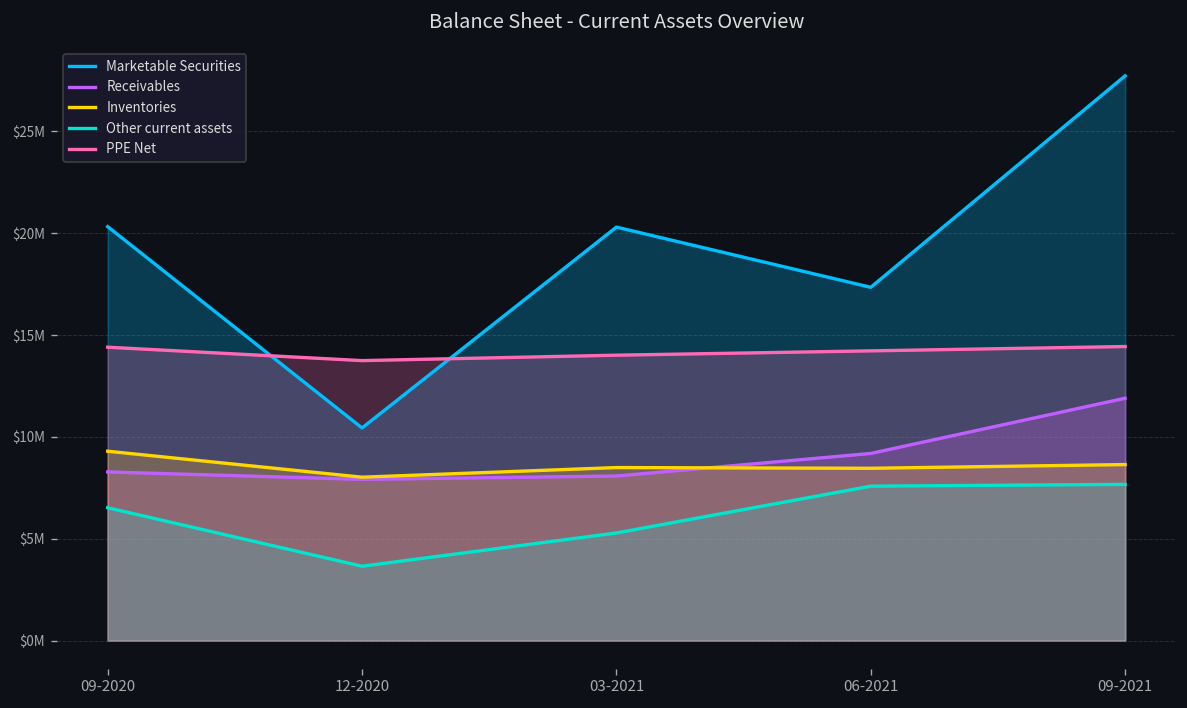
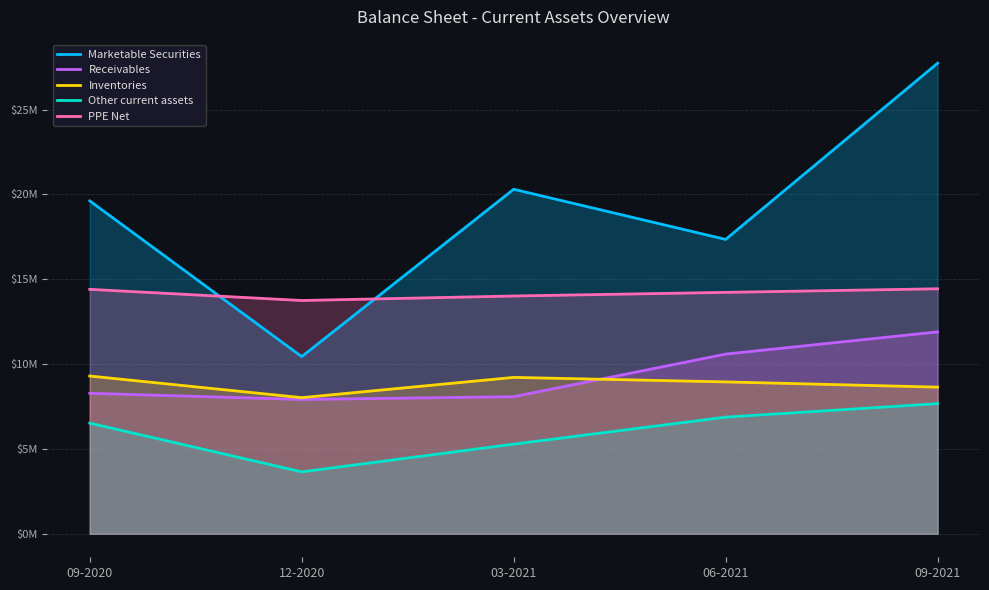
Marketable Securities, 09-2020: $20300000 -> $19600000
Inventories, 03-2021: $8500000 -> $9200000
Receivables, 06-2021: $9200000 -> $10600000
Inventories, 06-2021: $8500000 -> $8900000
Other current assets, 06-2021: $7600000 -> $6900000
